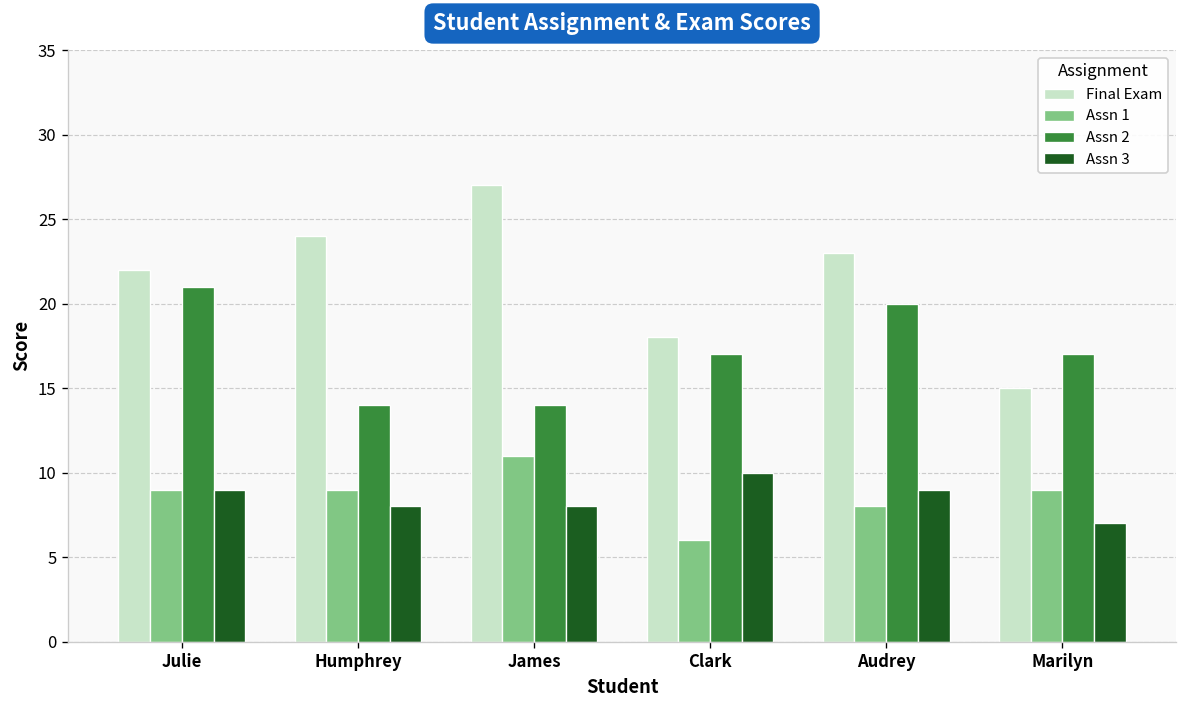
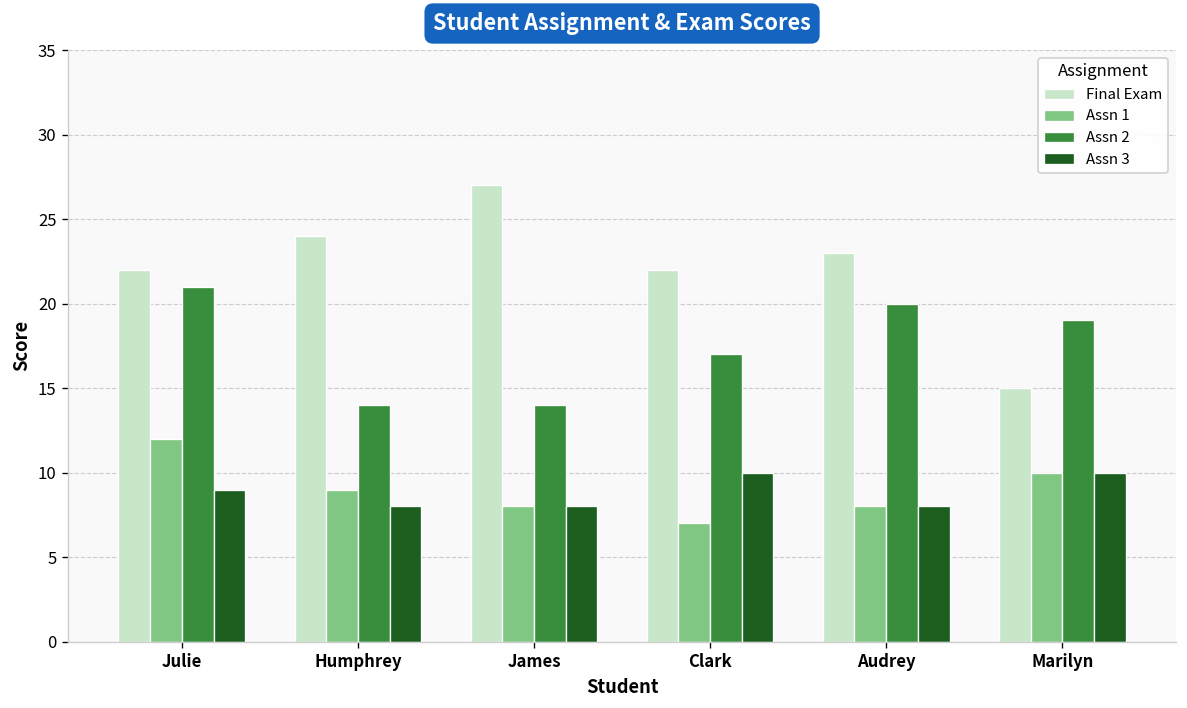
Assn 1, Julie: 9 -> 12
Assn 1, James: 11 -> 8
Final Exam, Clark: 18 -> 22
Assn 1, Clark: 6 -> 7
Assn 3, Audrey: 9 -> 8
Assn 1, Marilyn: 9 -> 10
Assn 2, Marilyn: 17 -> 19
Assn 3, Marilyn: 7 -> 10
